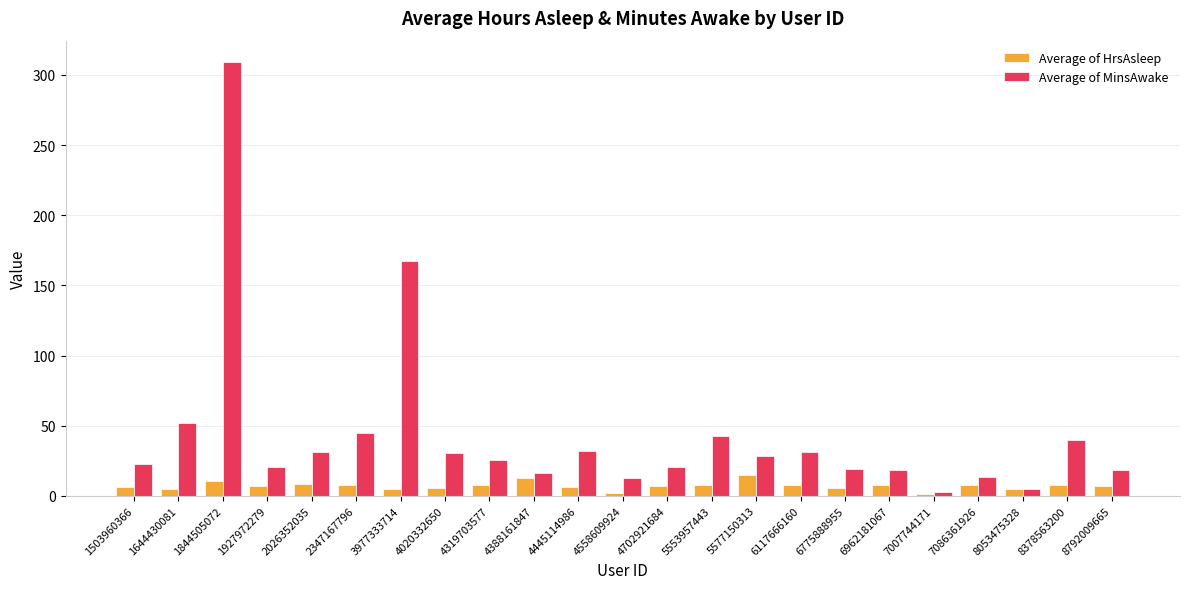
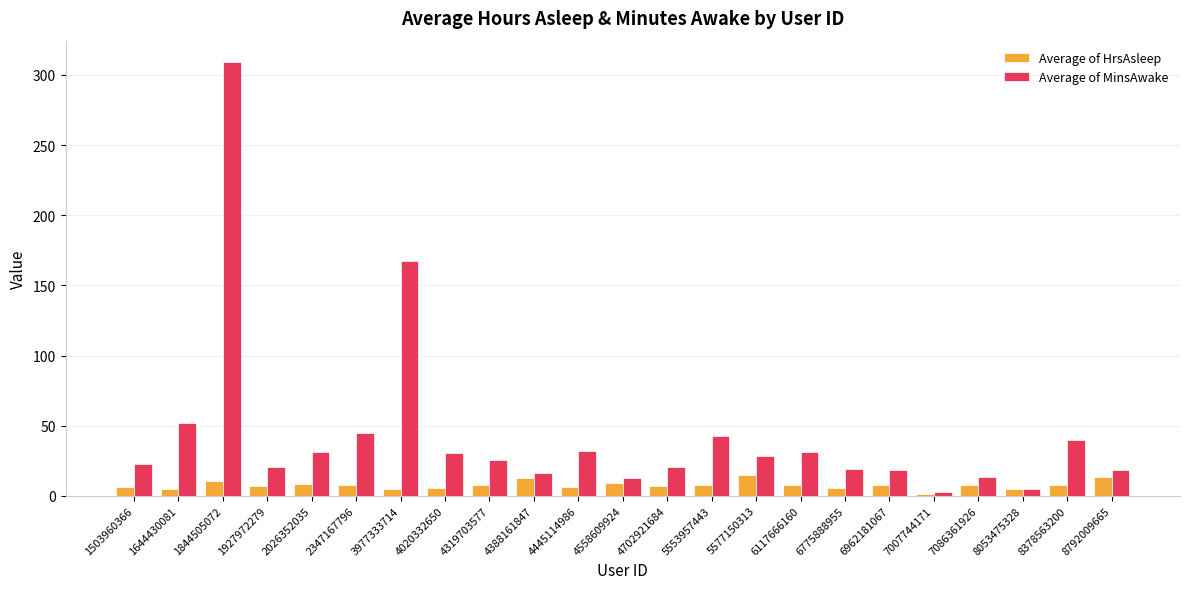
Average of HrsAsleep, 4558609924: 2 -> 9
Average of HrsAsleep, 8792009665: 7 -> 13
